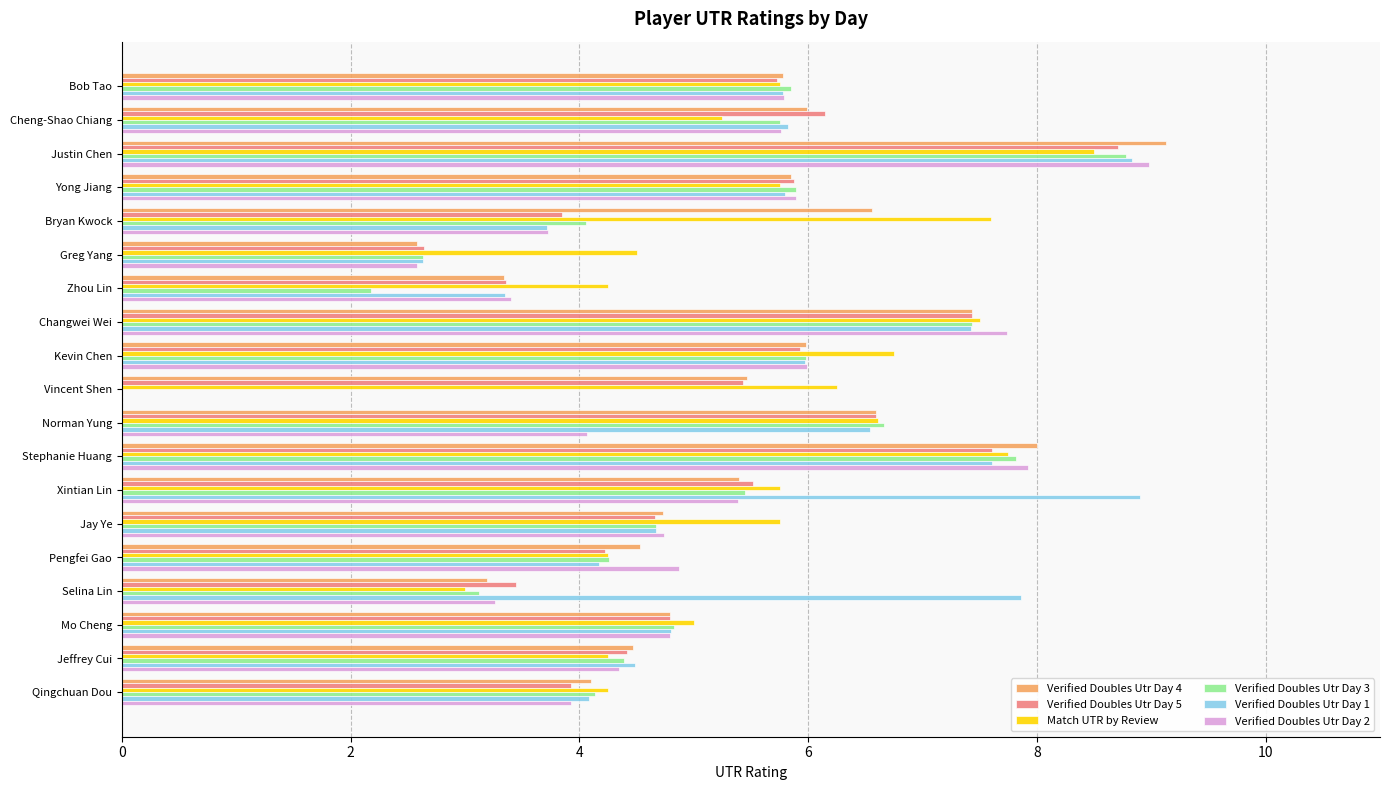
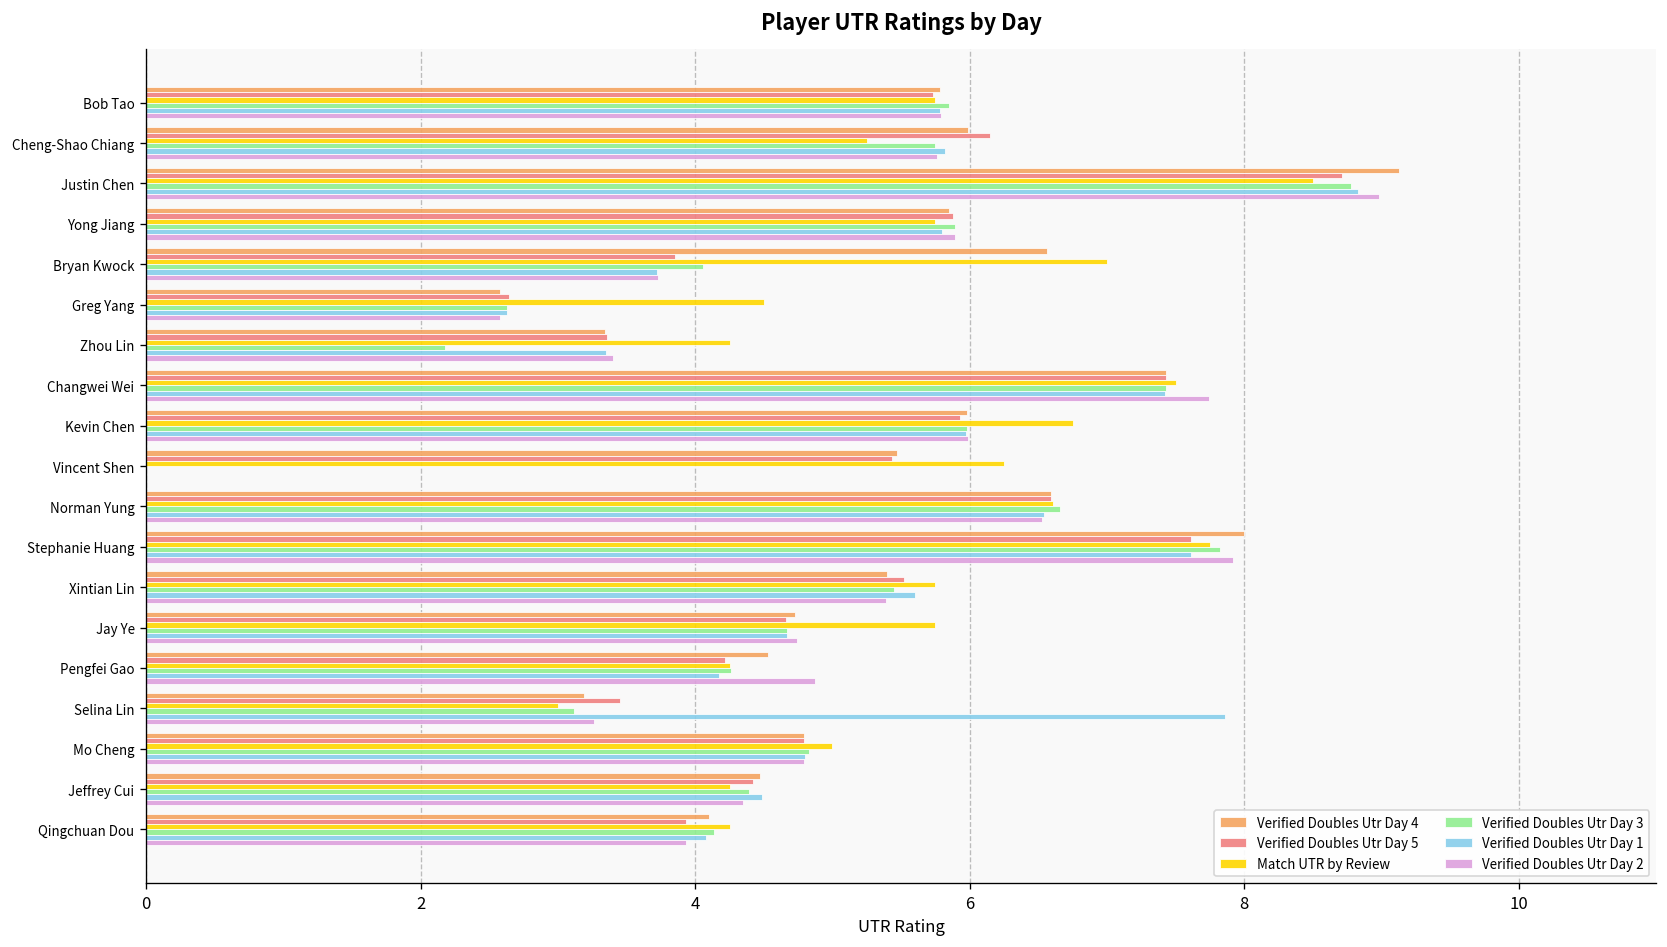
Match UTR by Review, Bryan Kwock: 7.6 -> 7.0
Verified Doubles Utr Day 2, Norman Yung: 4.07 -> 6.53
Verified Doubles Utr Day 1, Xintian Lin: 8.9 -> 5.6
